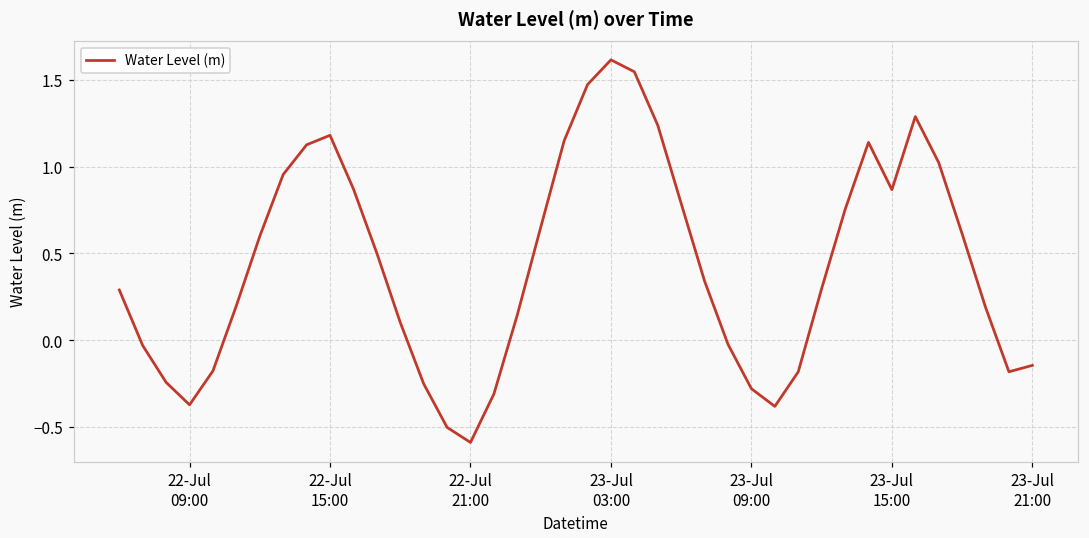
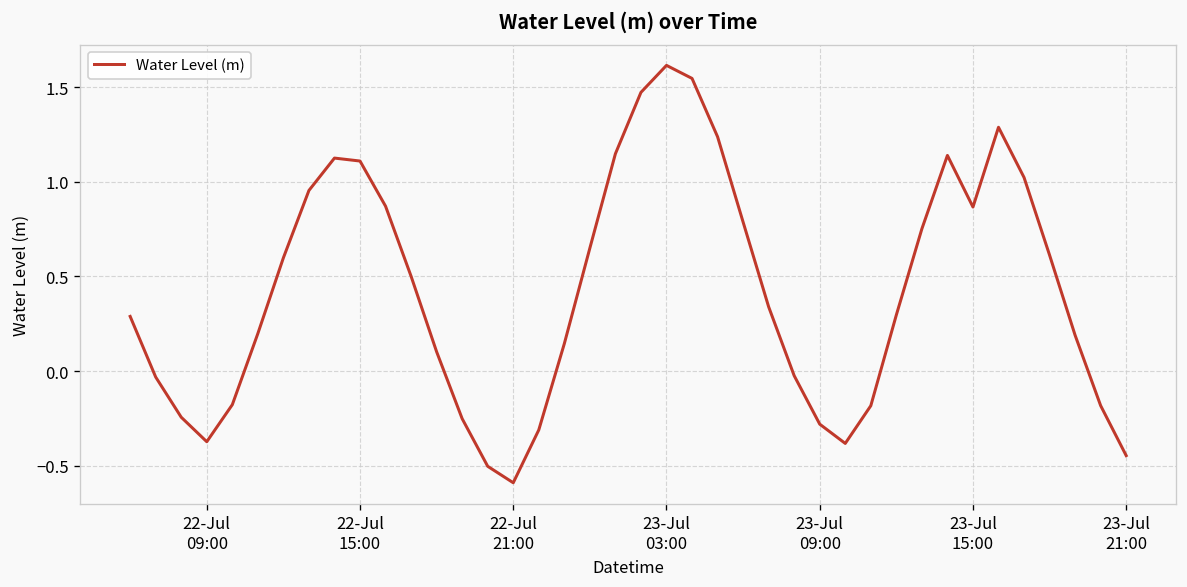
22-Jul 15:00: 1.18 -> 1.11
23-Jul 21:00: -0.15 -> -0.45
